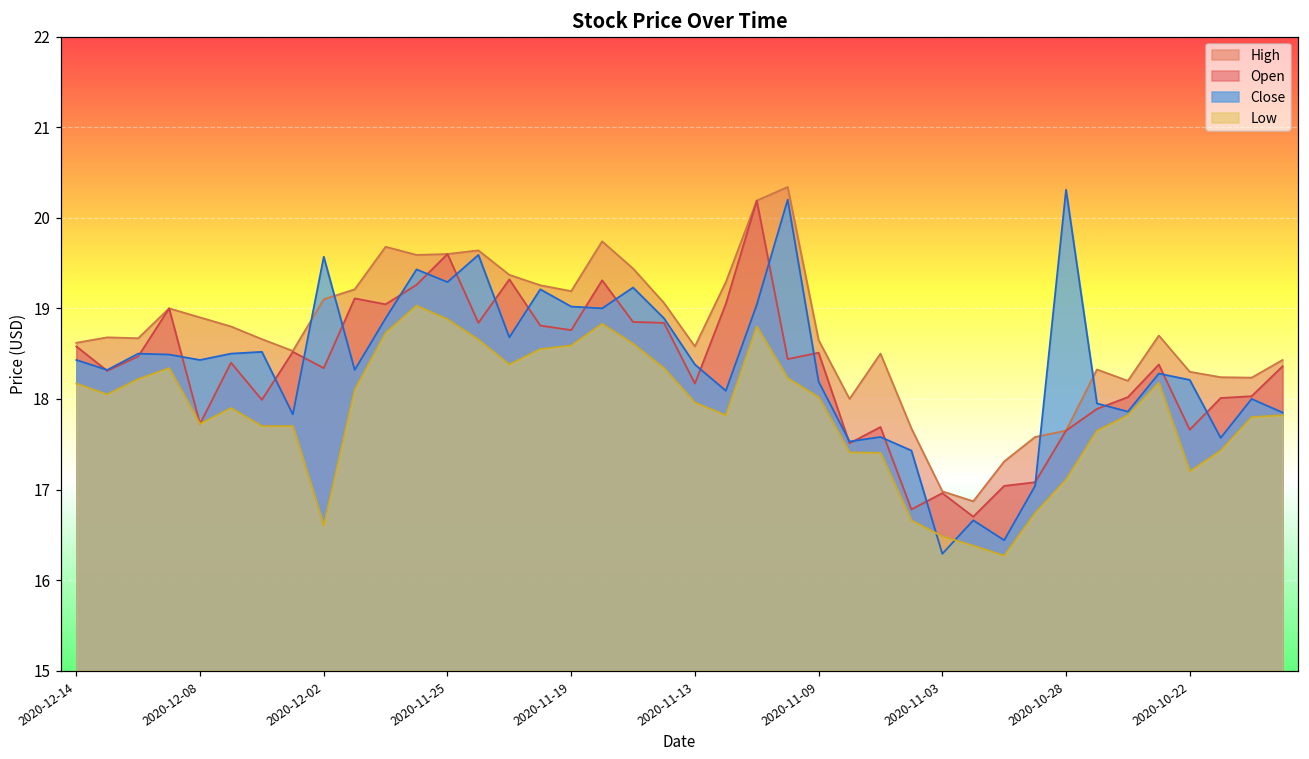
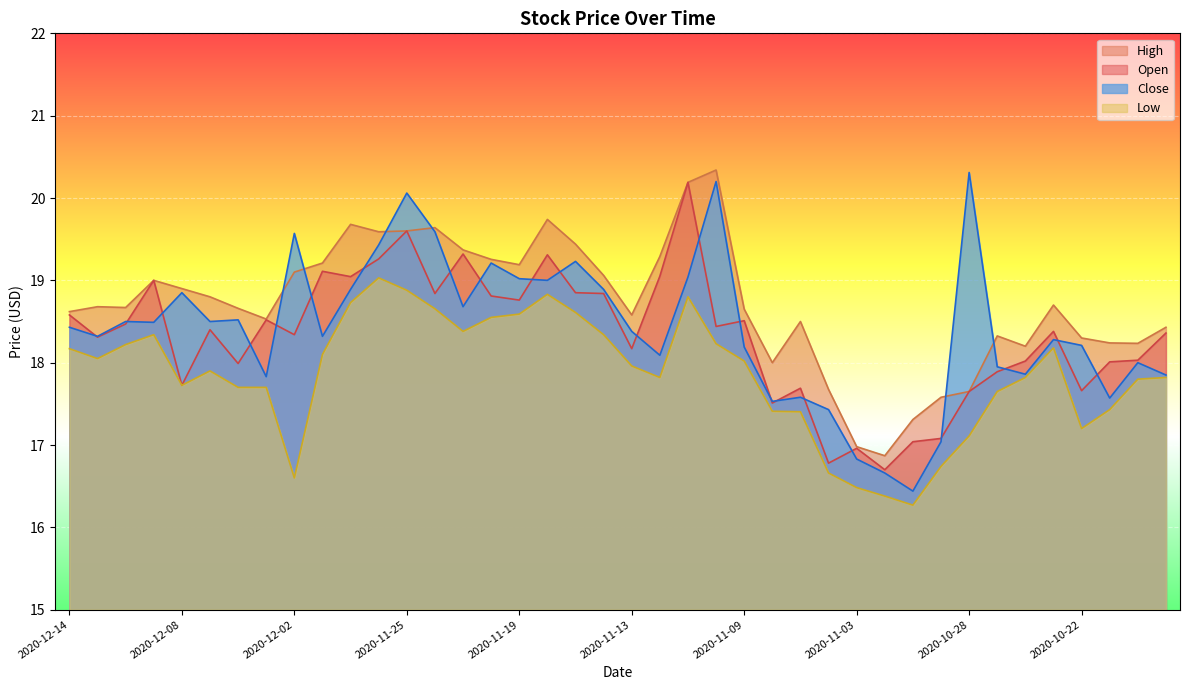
Close, 2020-12-08: 18.4 -> 18.9
Close, 2020-11-25: 19.3 -> 20.1
Close, 2020-11-03: 16.3 -> 16.8
